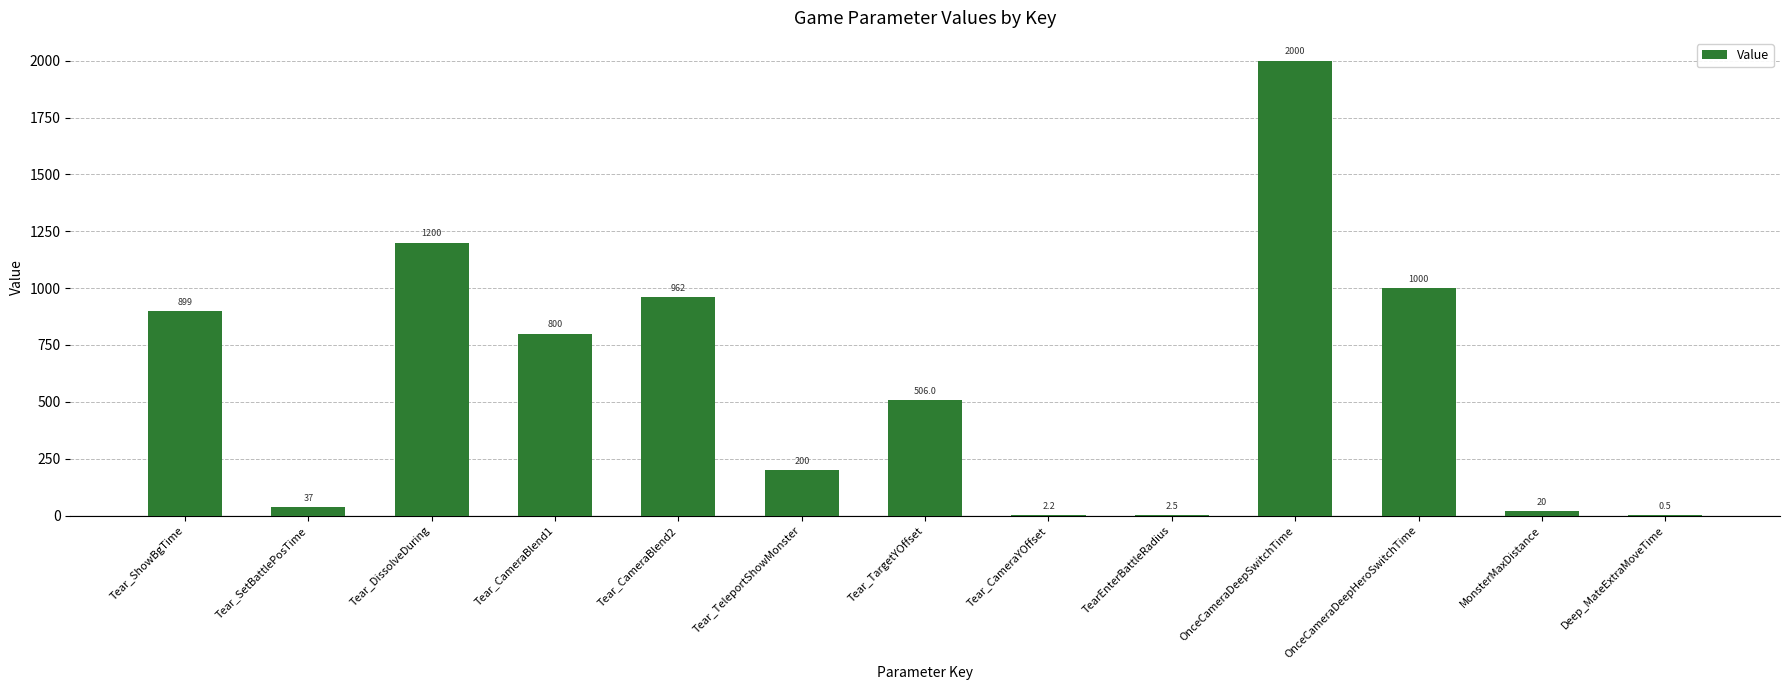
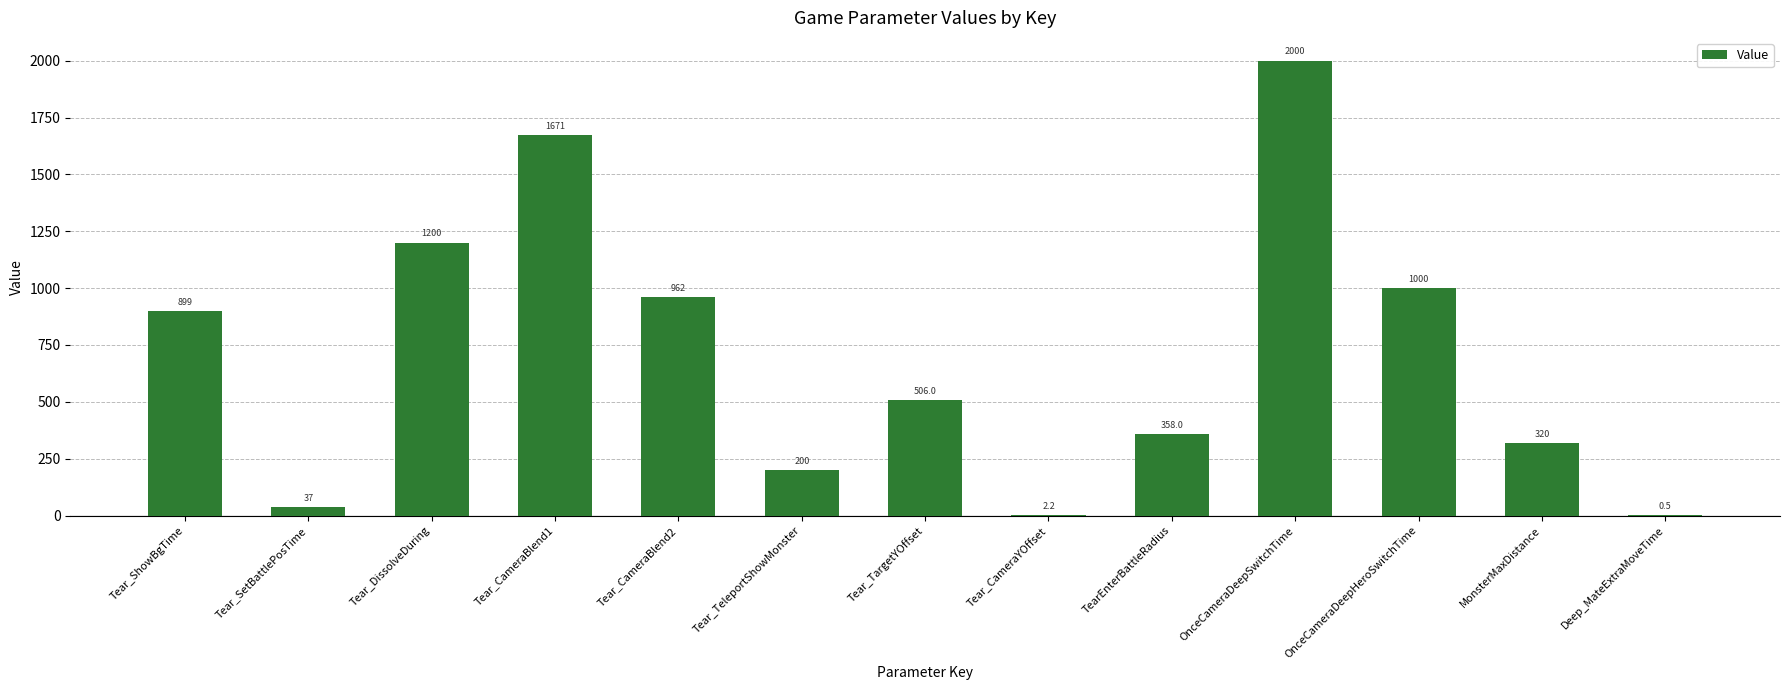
Tear_CameraBlend1: 800 -> 1671
TearEnterBattleRadius: 2.5 -> 358.0
MonsterMaxDistance: 20 -> 320
